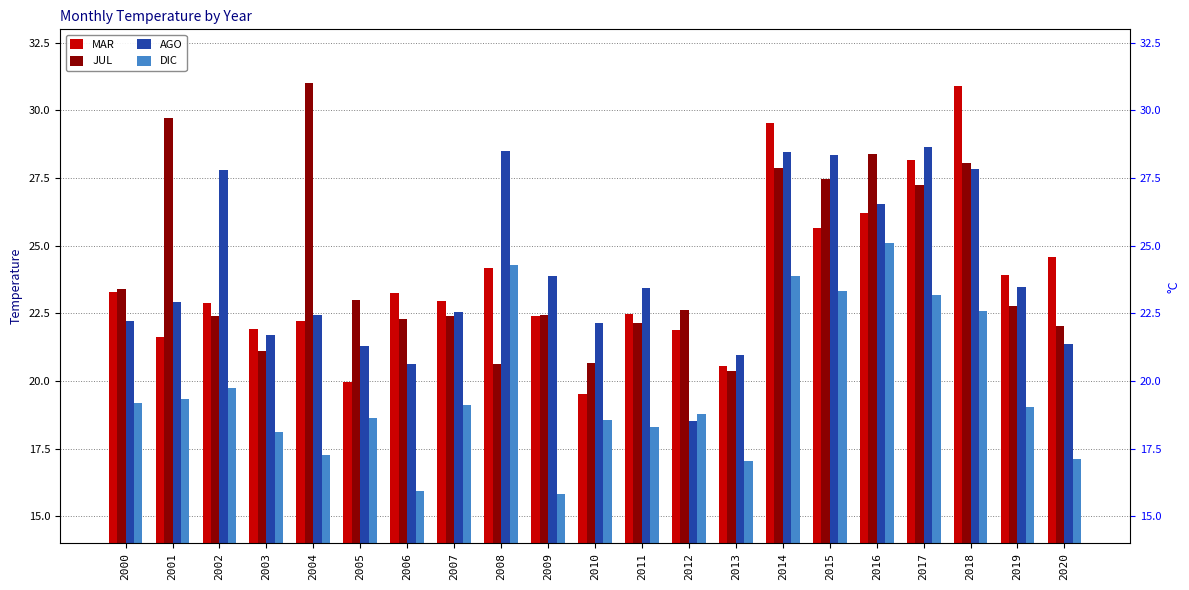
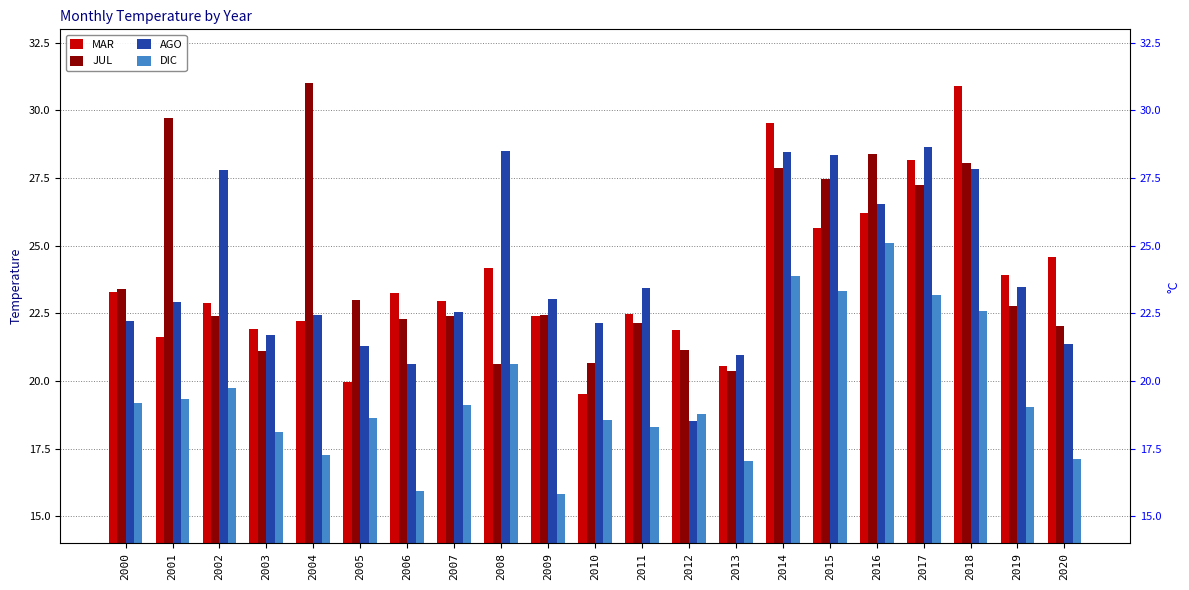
DIC, 2008: 24.3 -> 20.6
AGO, 2009: 23.9 -> 23.0
JUL, 2012: 22.6 -> 21.2
